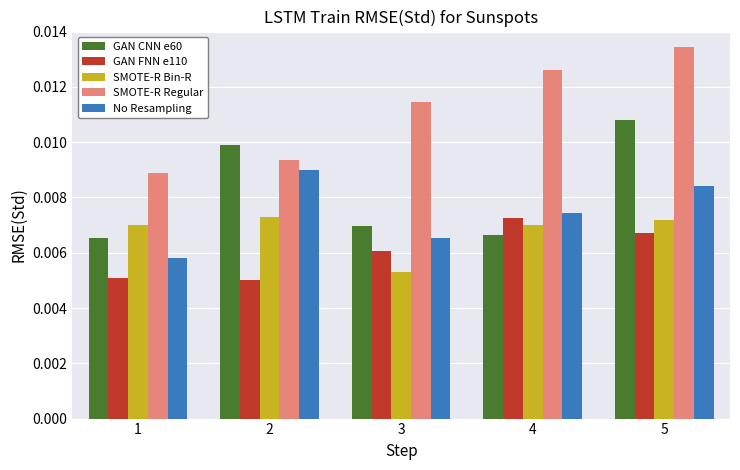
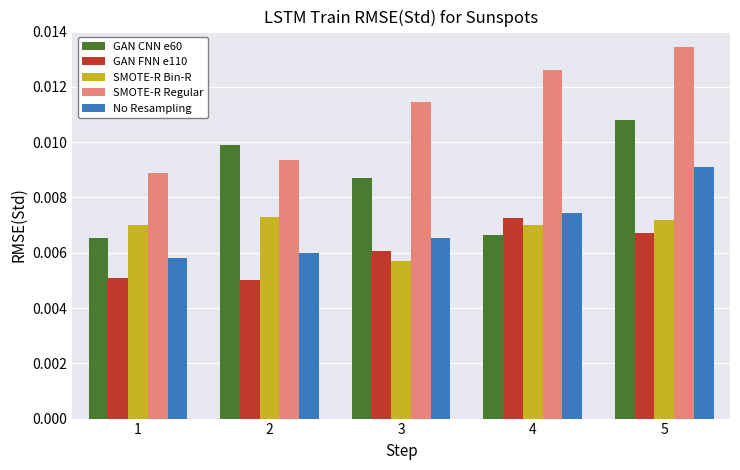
No Resampling, 2: 0.009 -> 0.006
GAN CNN e60, 3: 0.0070 -> 0.0087
SMOTE-R Bin-R, 3: 0.0053 -> 0.0057
No Resampling, 5: 0.0084 -> 0.0091
